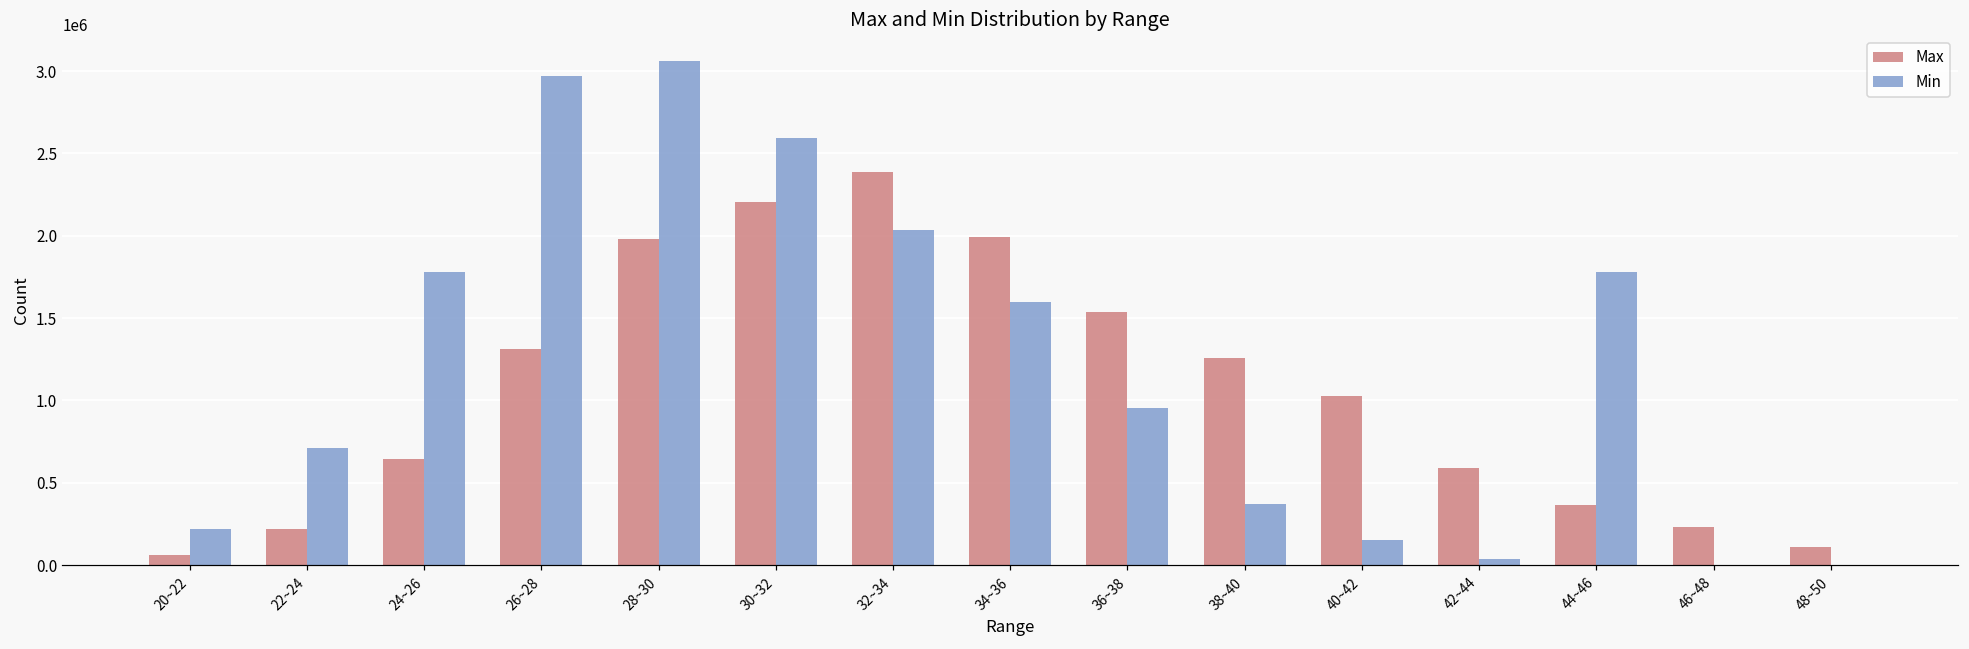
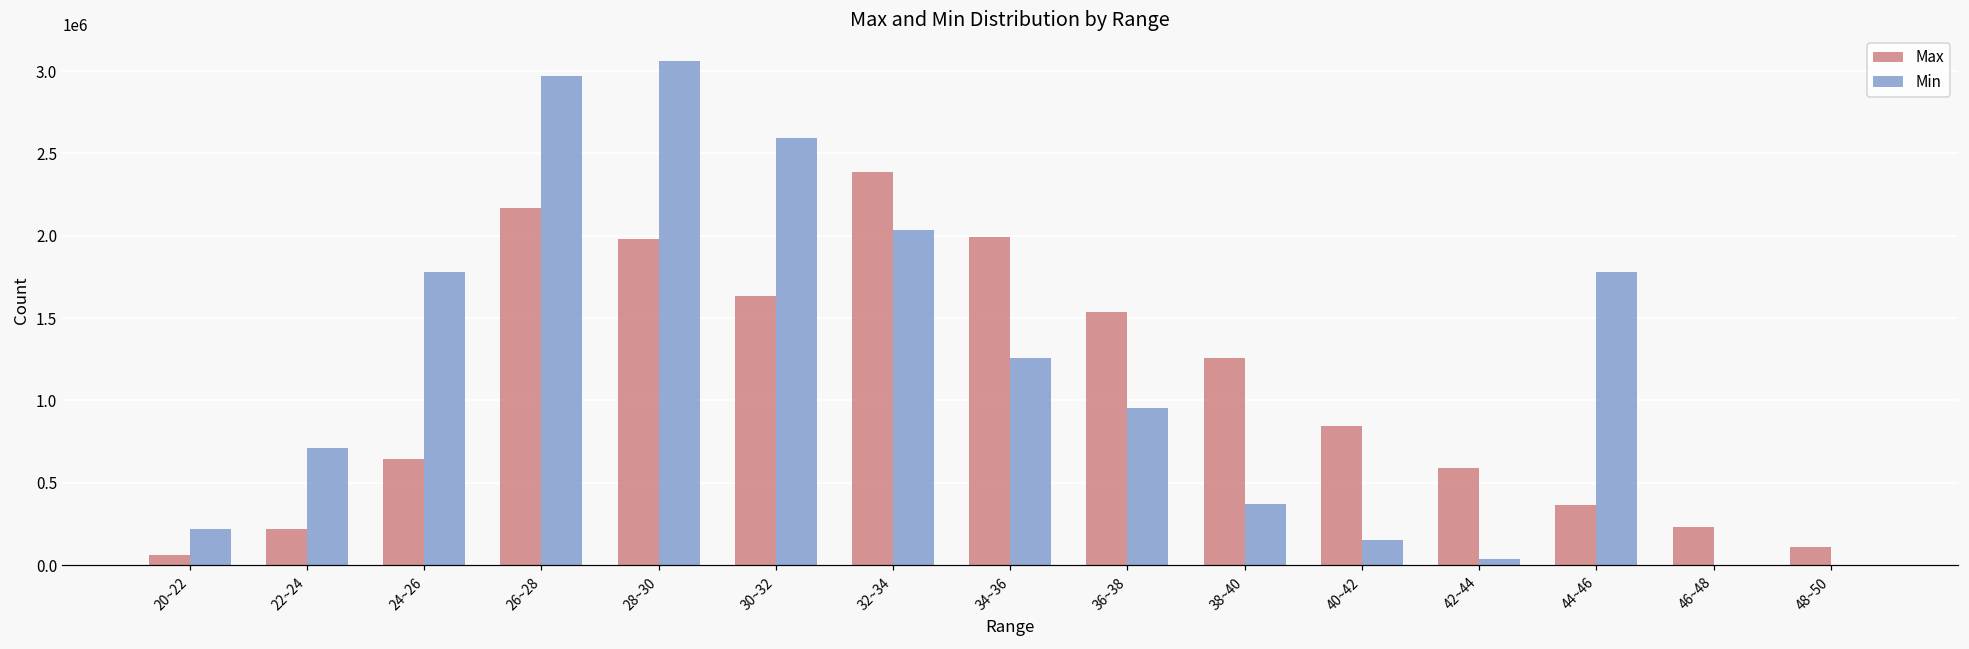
Max, 26~28: 1310000 -> 2170000
Max, 30~32: 2210000 -> 1630000
Min, 34~36: 1600000 -> 1260000
Max, 40~42: 1030000 -> 850000
